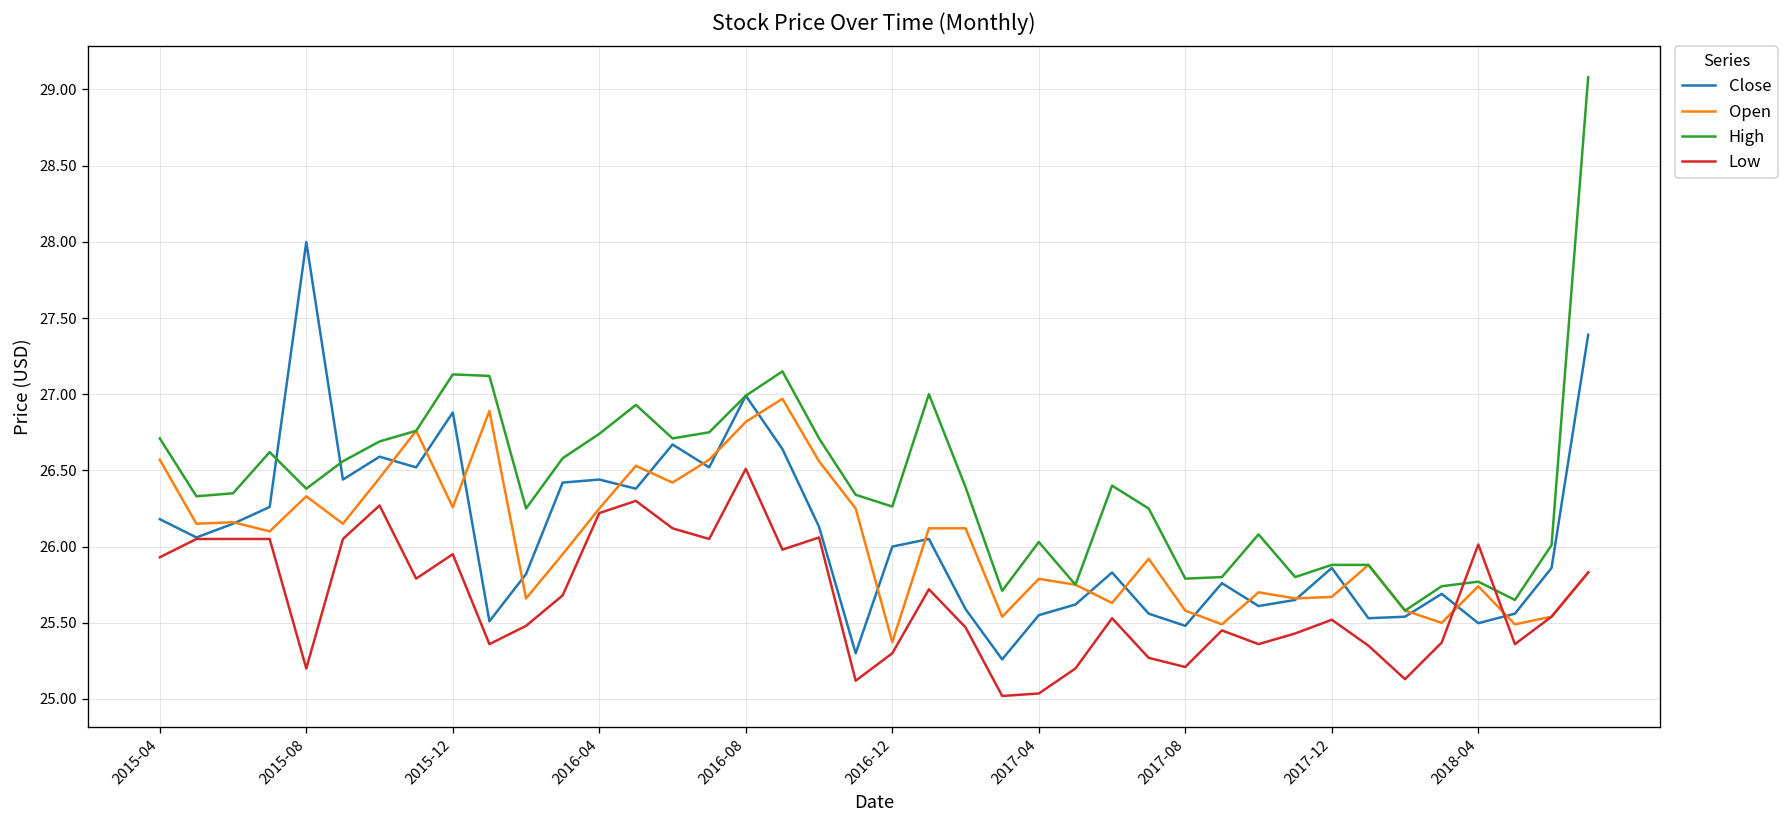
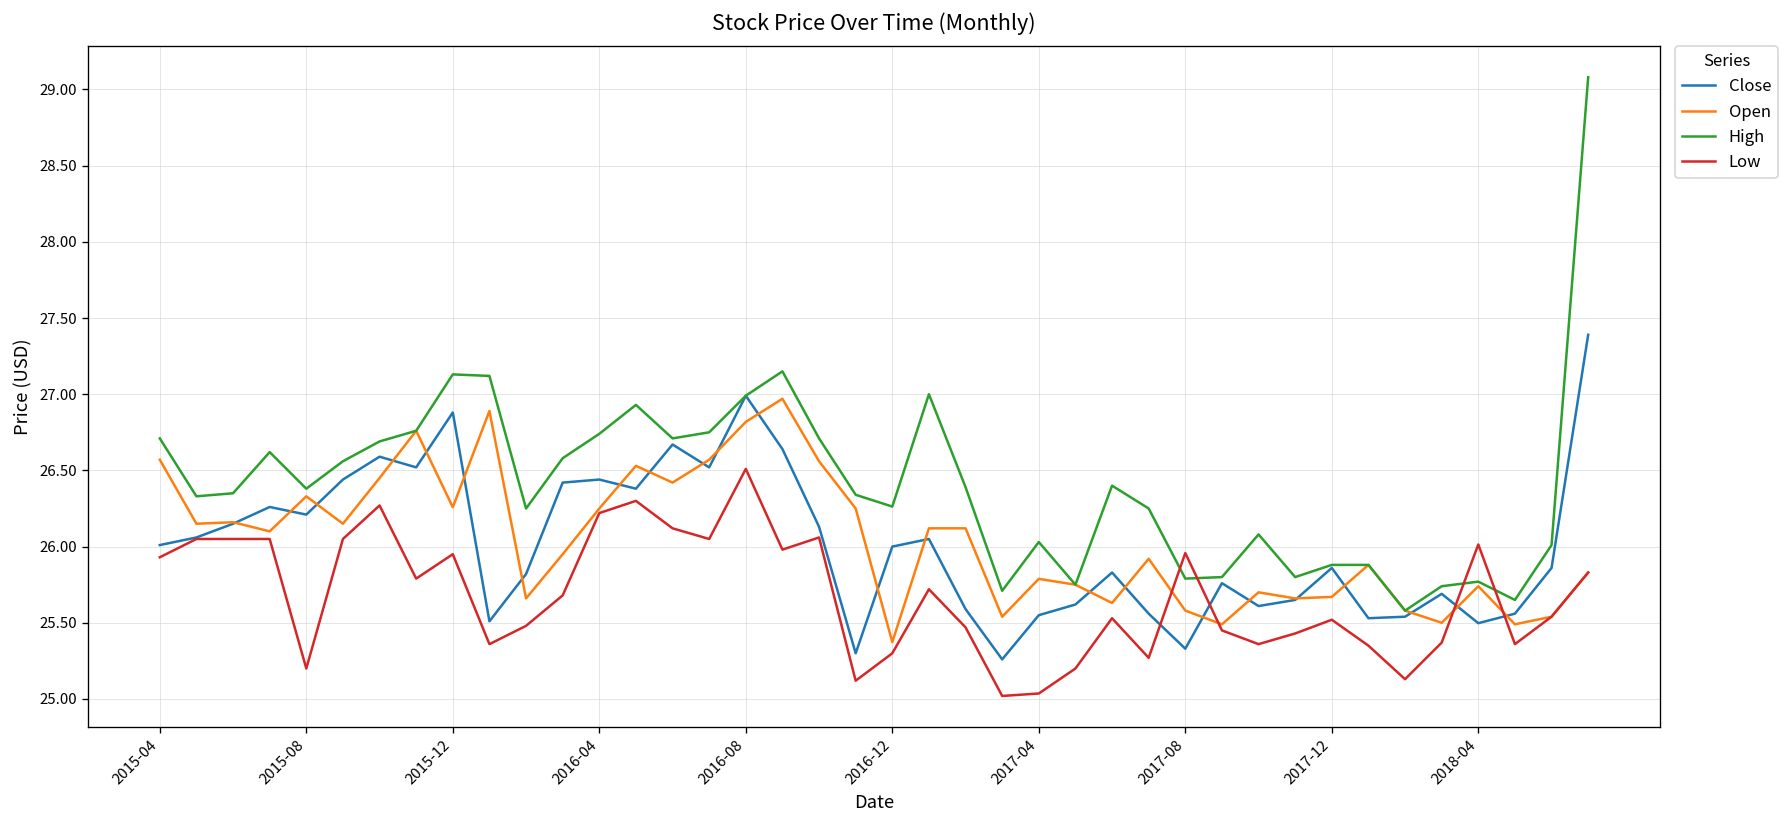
Close, 2015-04: 26.18 -> 26.01
Close, 2015-08: 28.00 -> 26.21
Close, 2017-08: 25.48 -> 25.33
Low, 2017-08: 25.21 -> 25.96
